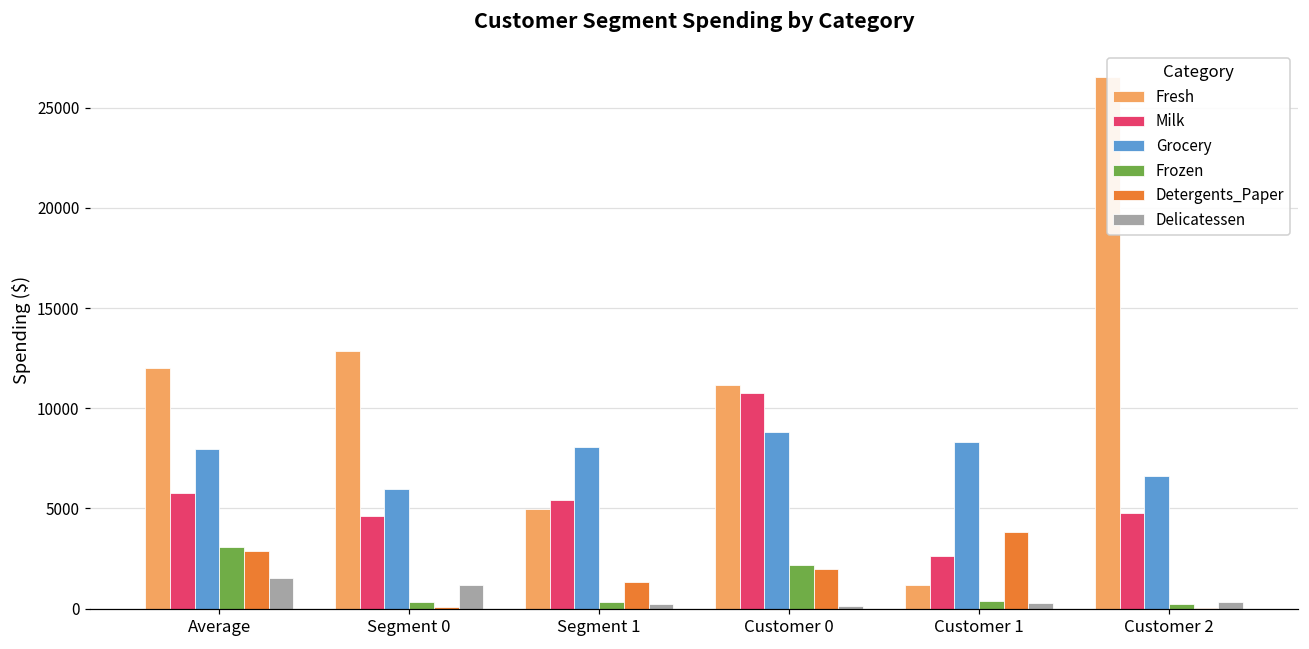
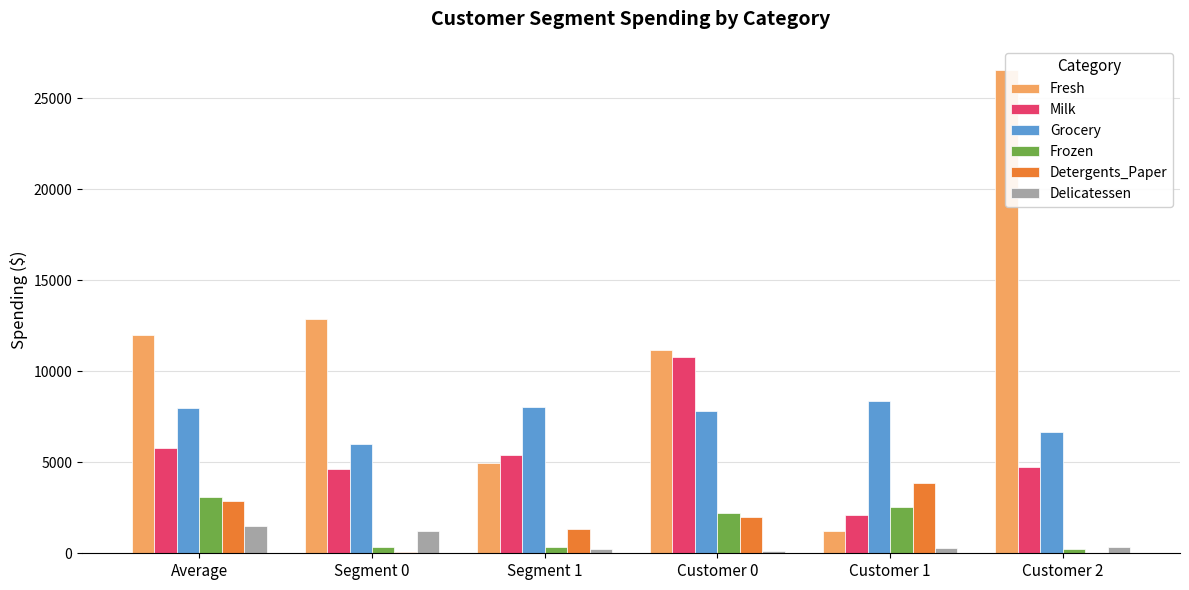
Grocery, Customer 0: 8800 -> 7800
Milk, Customer 1: 2600 -> 2100
Frozen, Customer 1: 400 -> 2600
